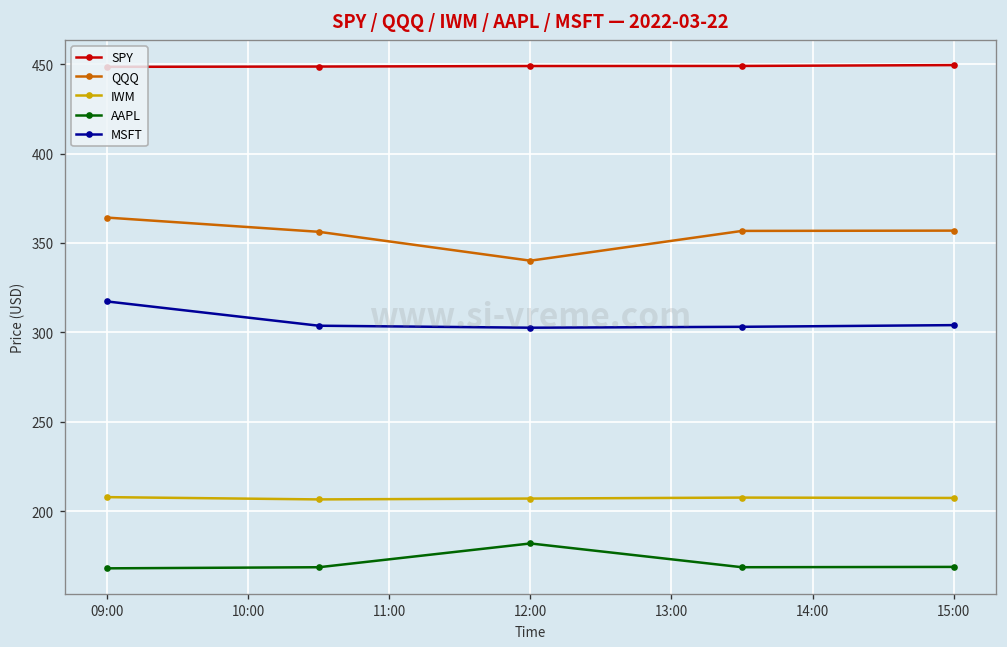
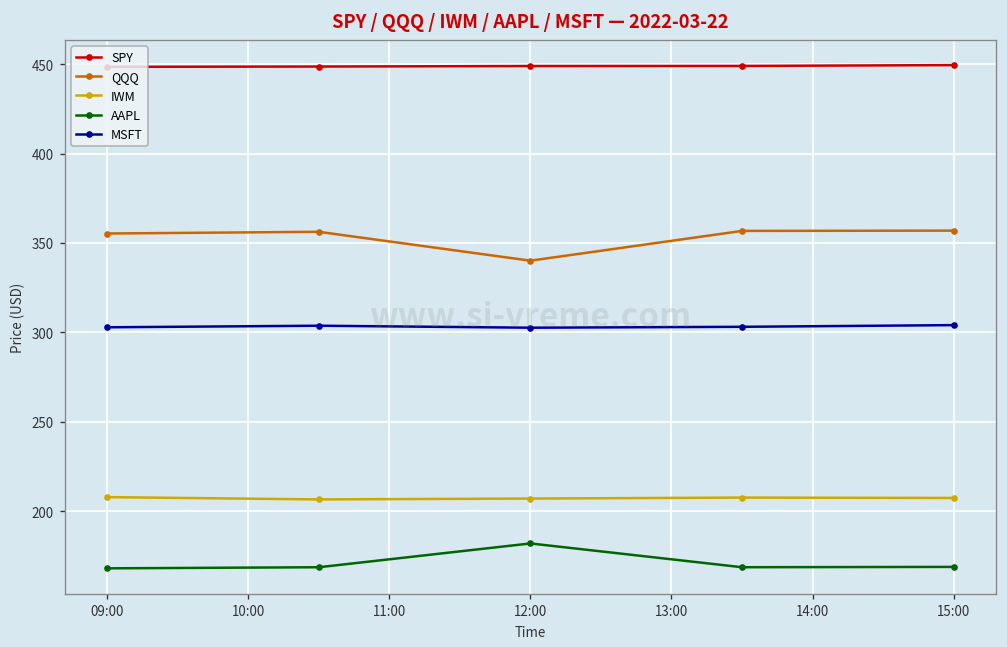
QQQ, 09:00: 364 -> 355
MSFT, 09:00: 317 -> 303
